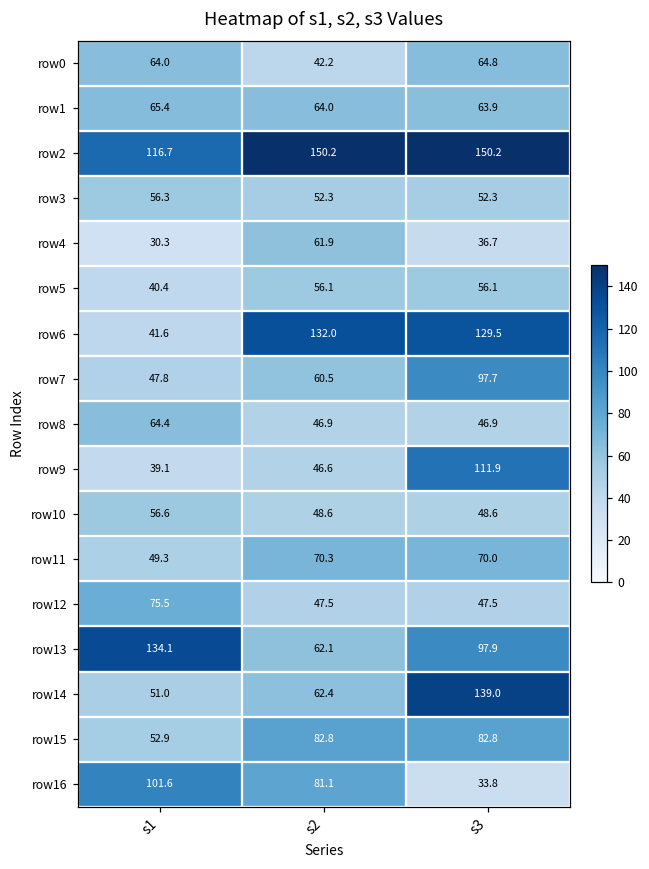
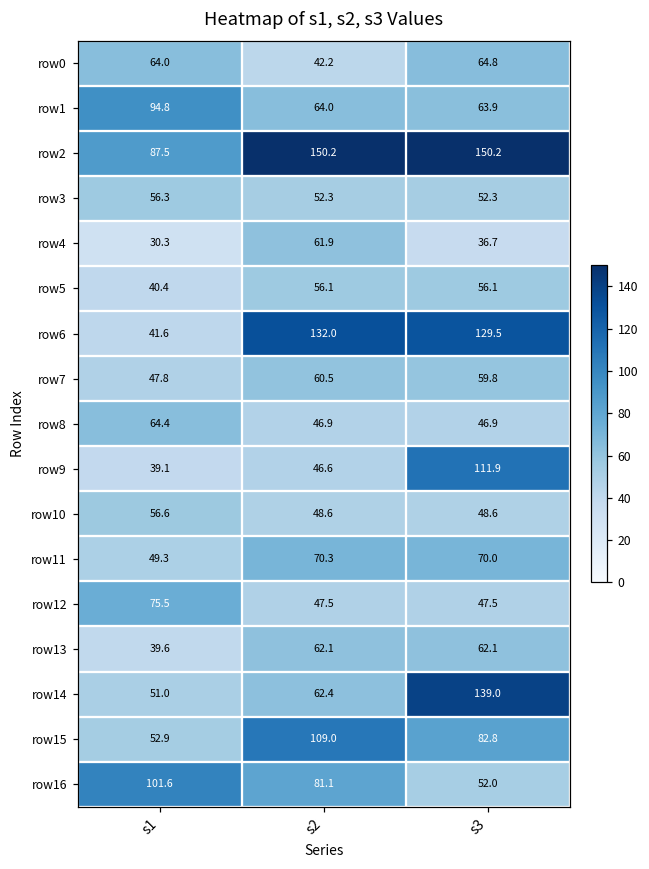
row1, s1: 65.4 -> 94.8
row2, s1: 116.7 -> 87.5
row7, s3: 97.7 -> 59.8
row13, s1: 134.1 -> 39.6
row13, s3: 97.9 -> 62.1
row15, s2: 82.8 -> 109.0
row16, s3: 33.8 -> 52.0
